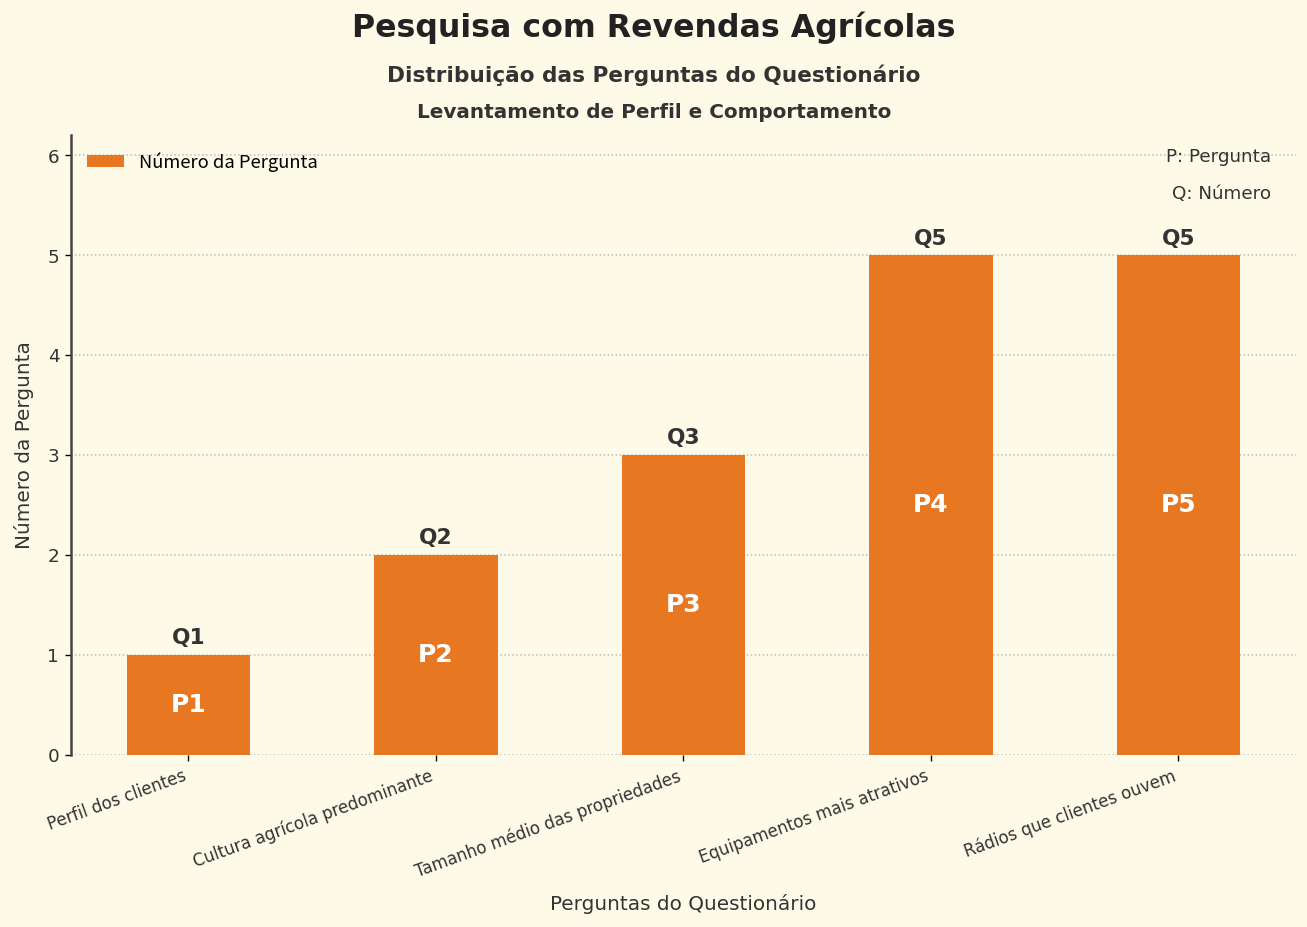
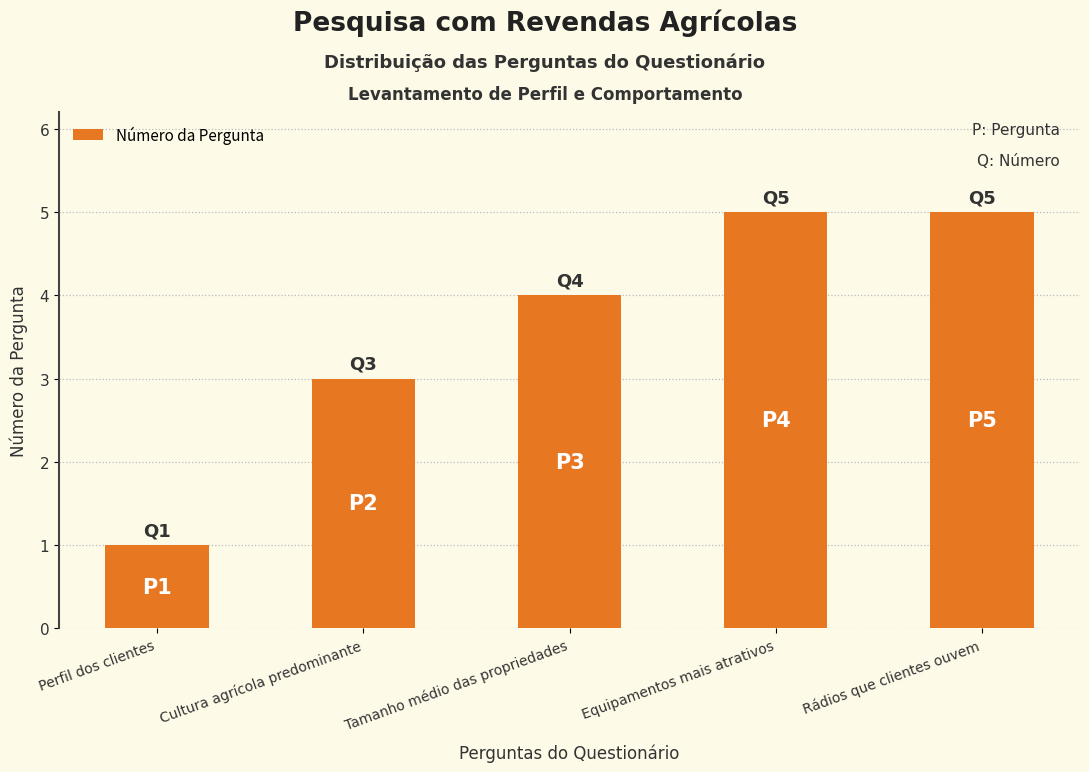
Cultura agrícola predominante: 2 -> 3
Tamanho médio das propriedades: 3 -> 4
